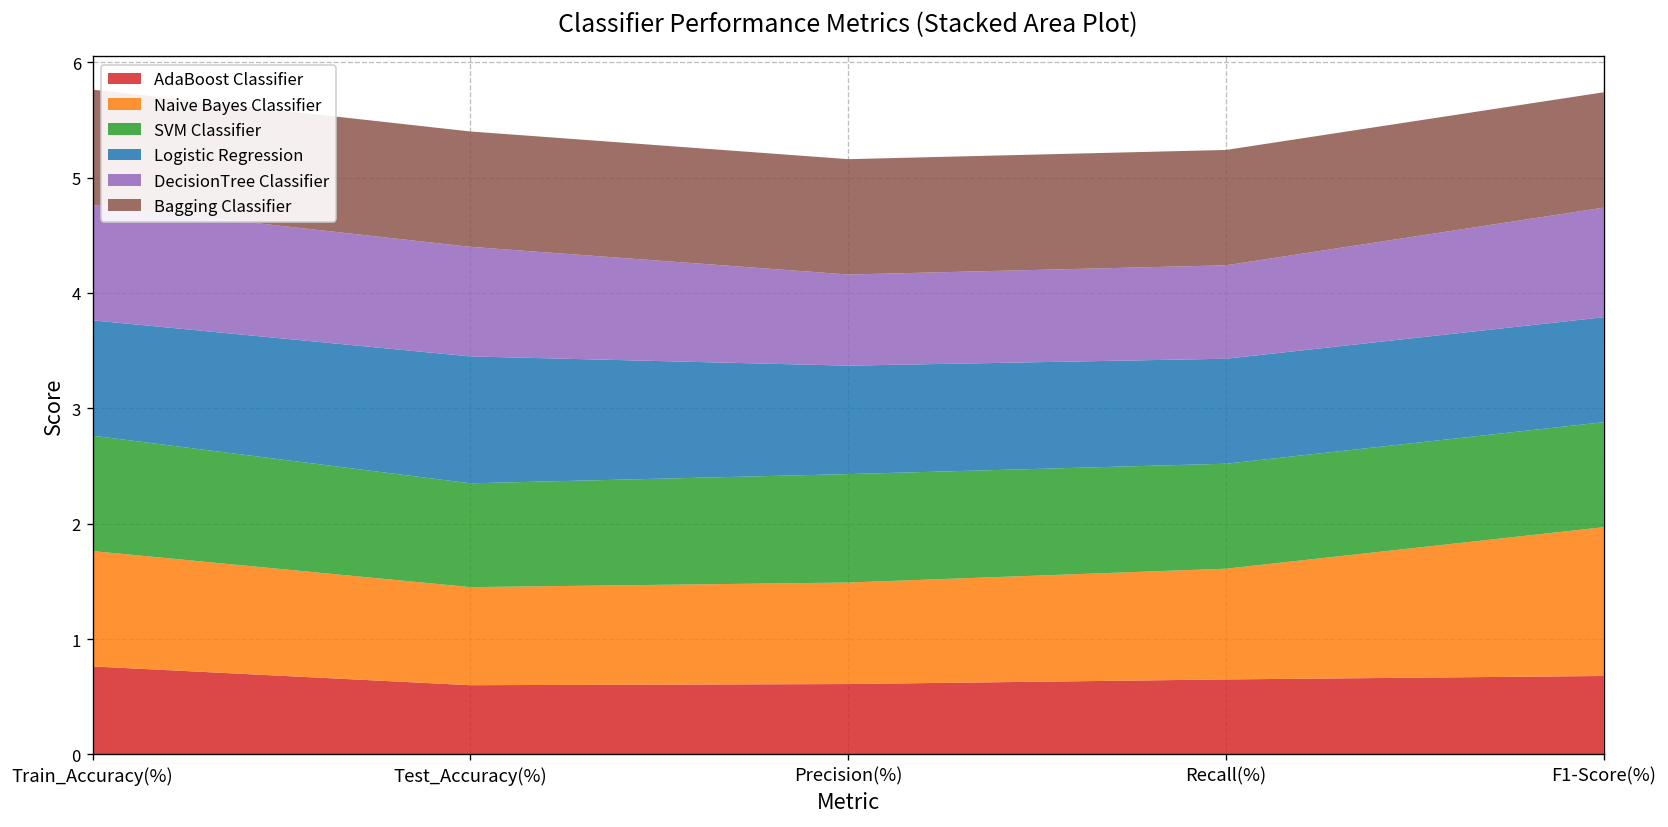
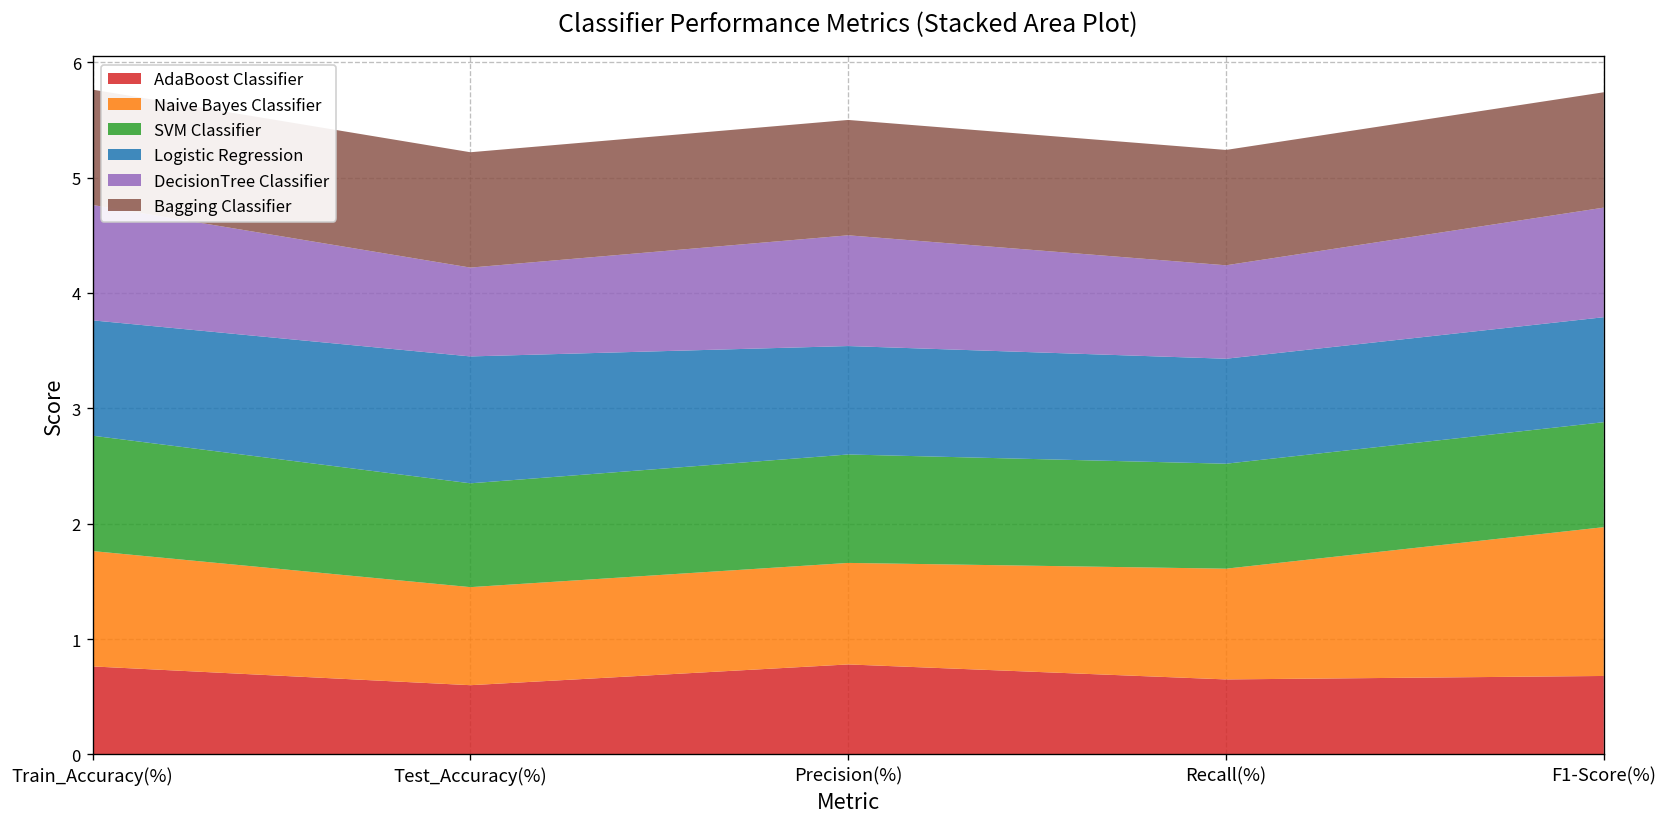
DecisionTree Classifier, Test_Accuracy(%): 1.0 -> 0.8
AdaBoost Classifier, Precision(%): 0.6 -> 0.8
DecisionTree Classifier, Precision(%): 0.8 -> 1.0
